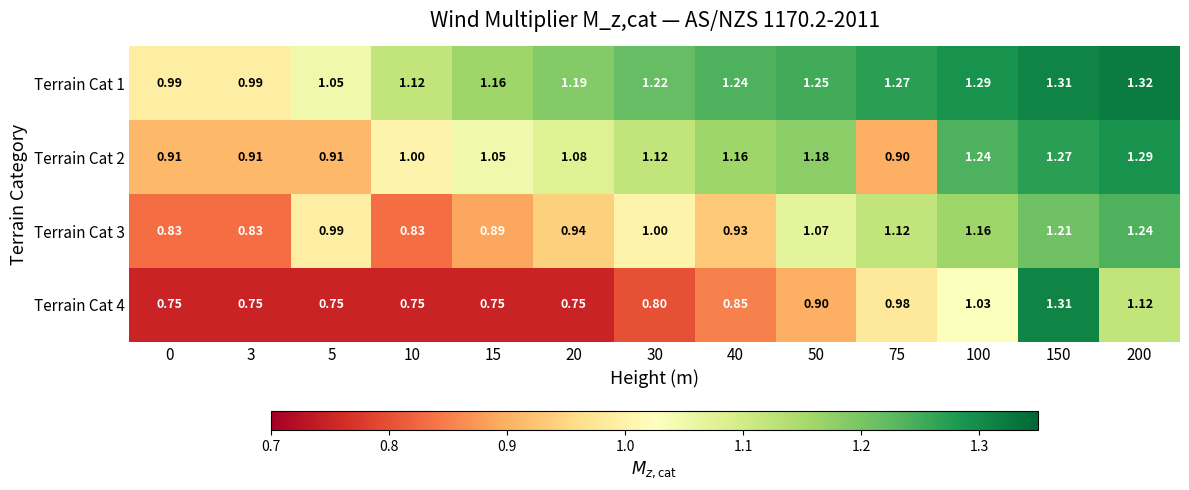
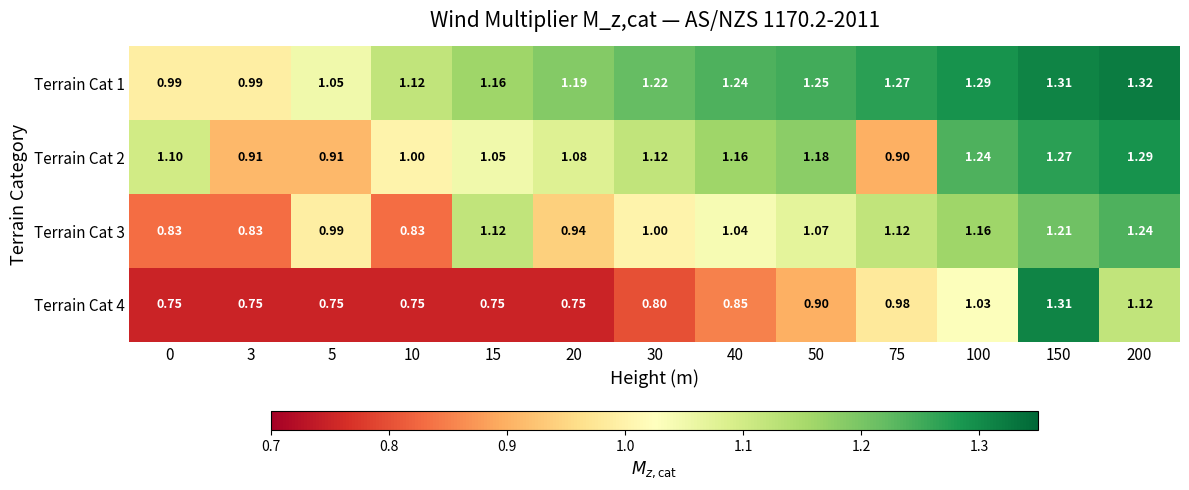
Terrain Cat 2, 0: 0.91 -> 1.10
Terrain Cat 3, 15: 0.89 -> 1.12
Terrain Cat 3, 40: 0.93 -> 1.04
